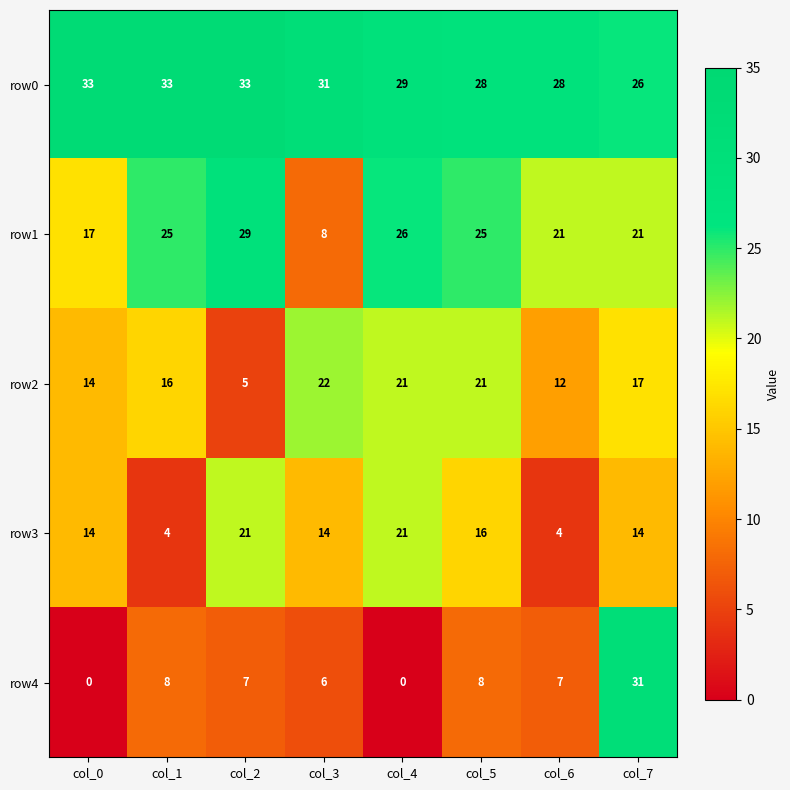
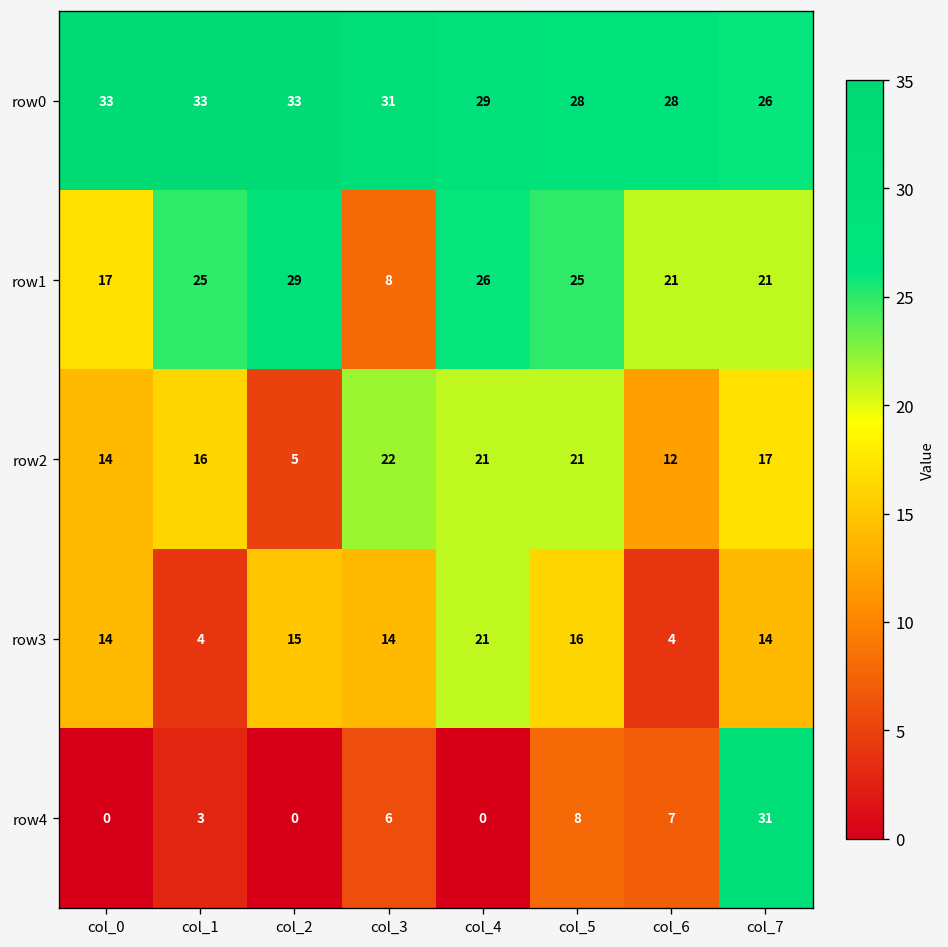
row3, col_2: 21 -> 15
row4, col_1: 8 -> 3
row4, col_2: 7 -> 0
